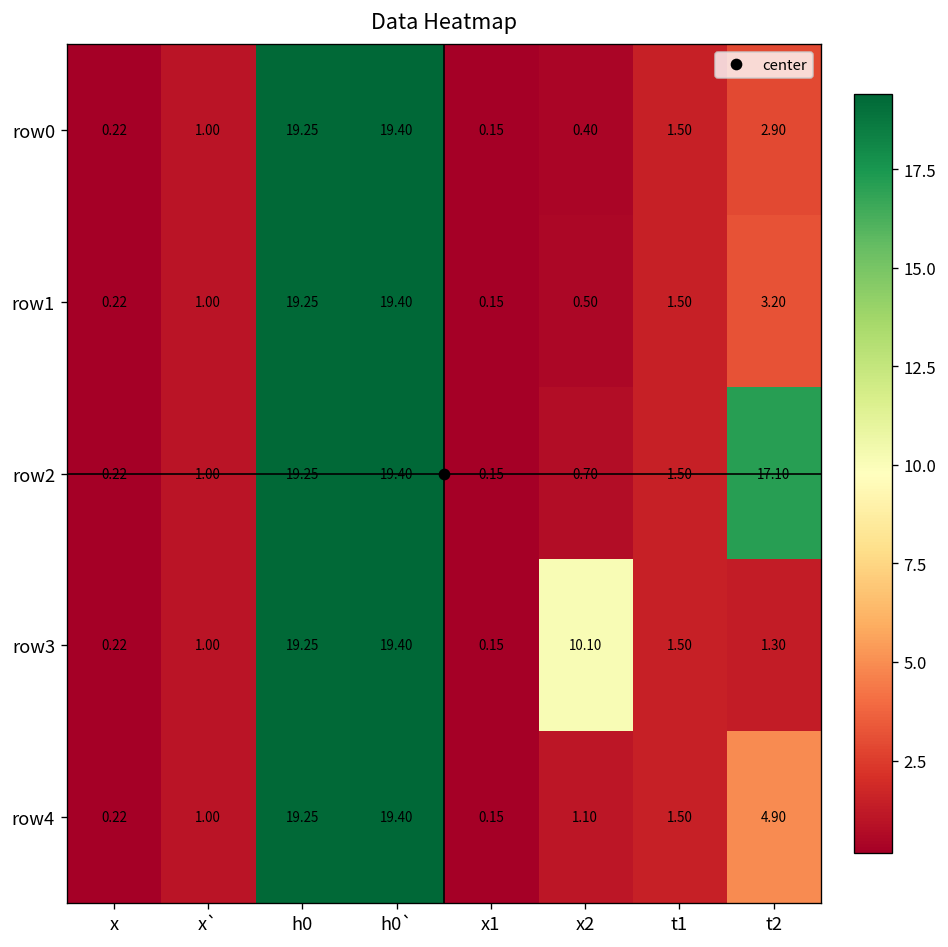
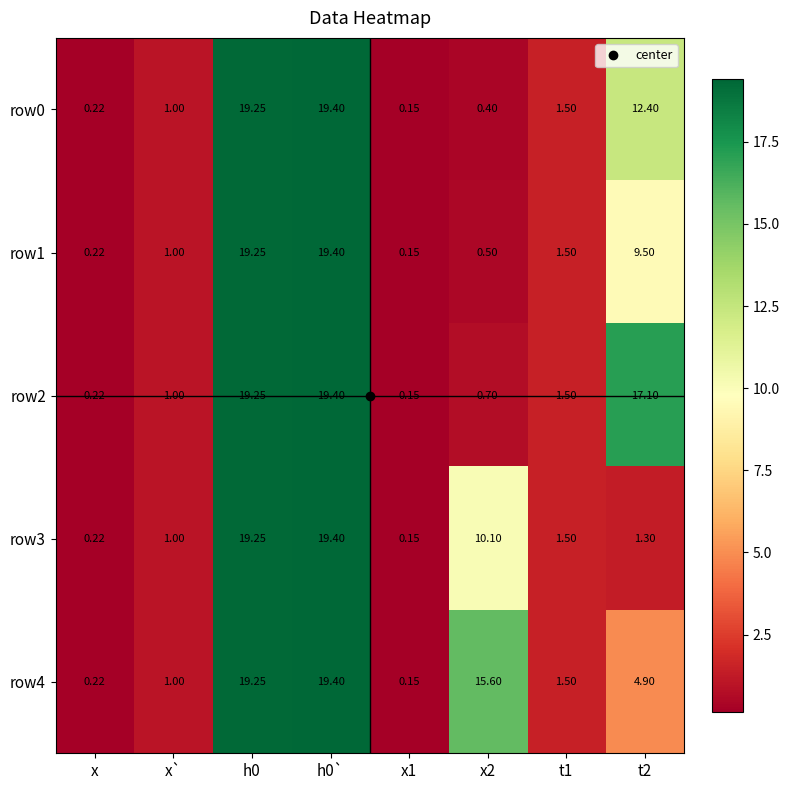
row0, t2: 2.90 -> 12.40
row1, t2: 3.20 -> 9.50
row4, x2: 1.10 -> 15.60
